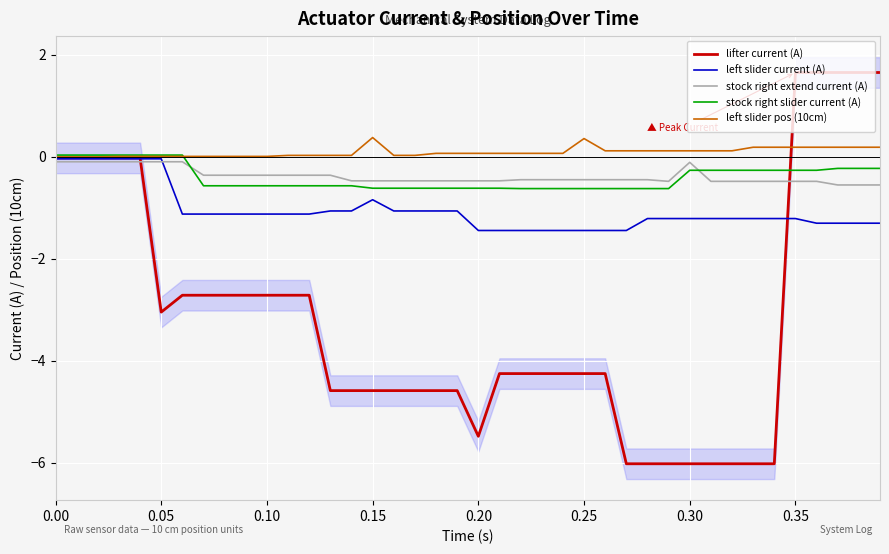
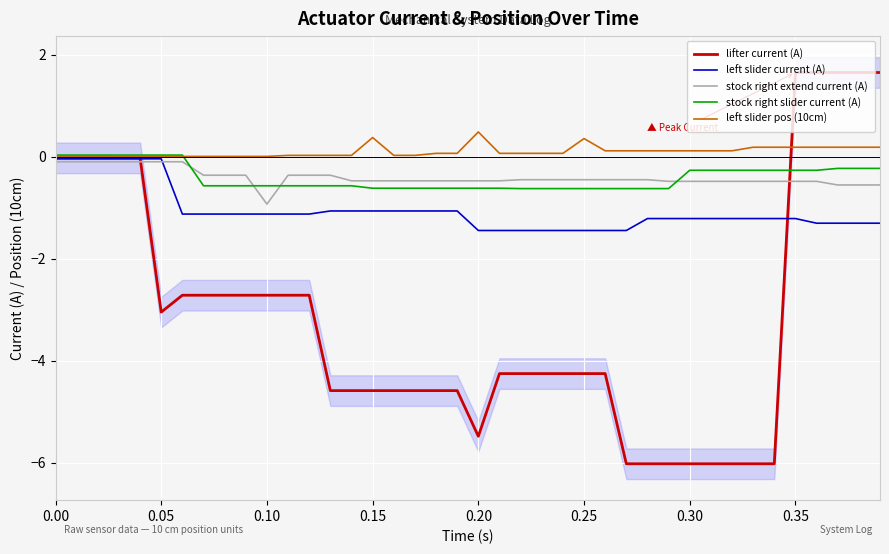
stock right extend current (A), 0.10: -0.4 -> -0.9
left slider current (A), 0.15: -0.8 -> -1.1
left slider pos (10cm), 0.20: 0.1 -> 0.5
stock right extend current (A), 0.30: -0.1 -> -0.5
